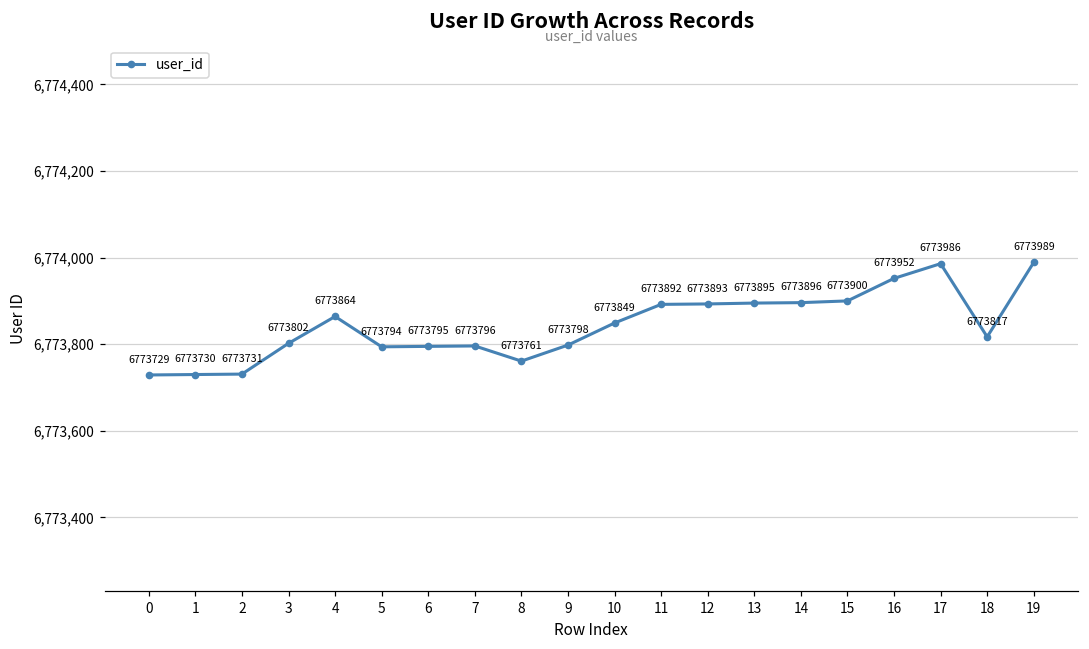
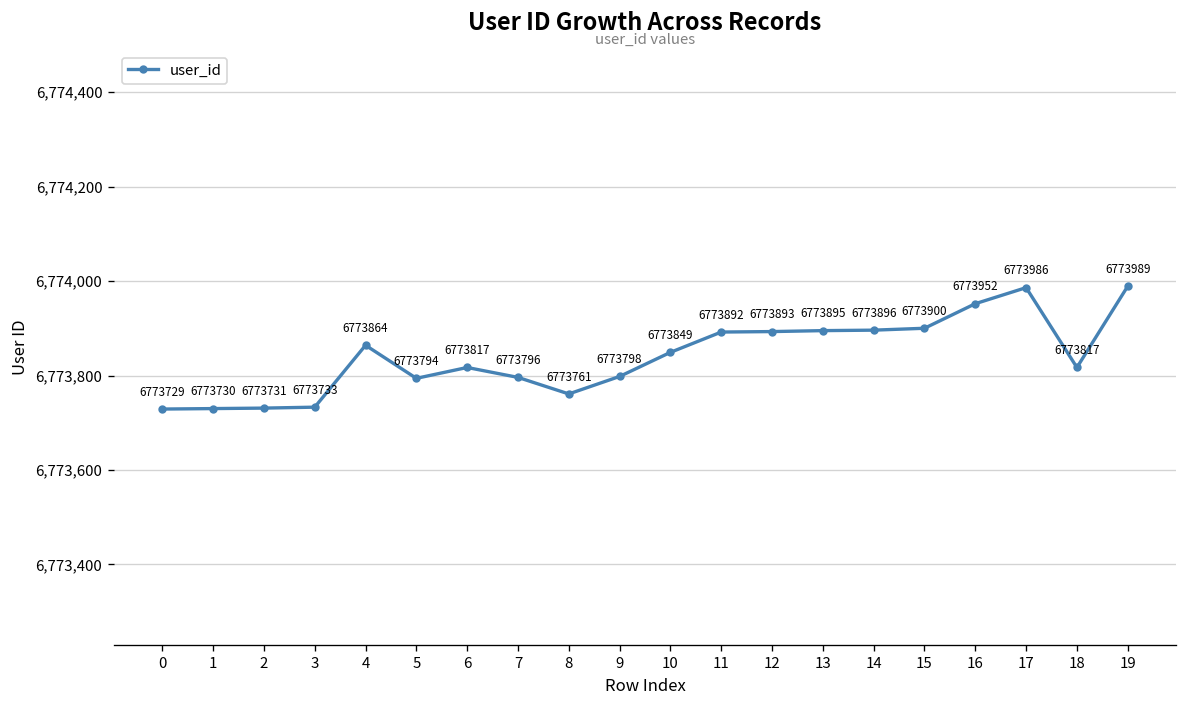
3: 6773802 -> 6773733
6: 6773795 -> 6773817
